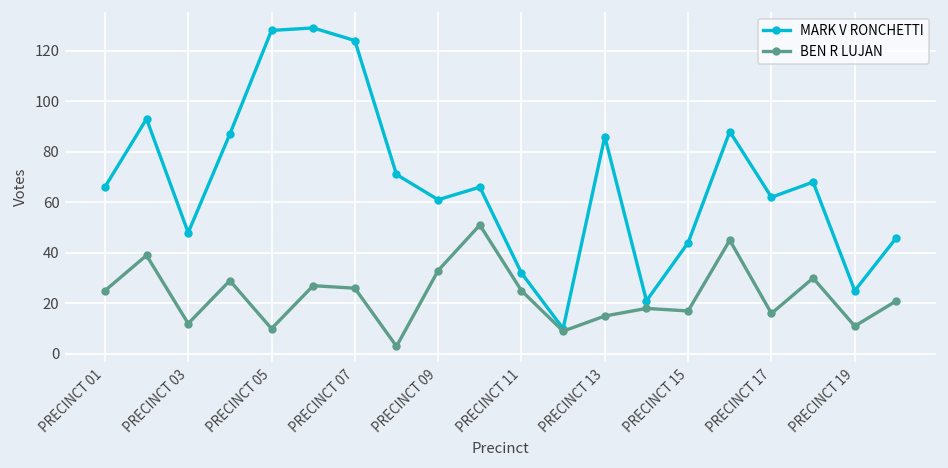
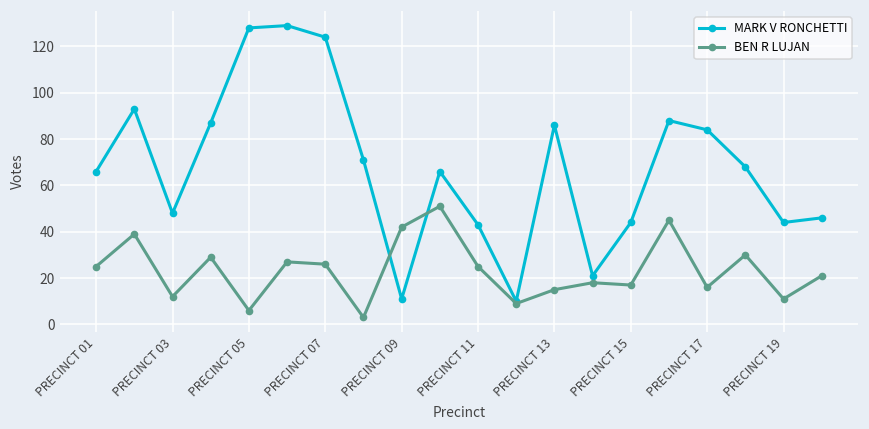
BEN R LUJAN, PRECINCT 05: 10 -> 6
MARK V RONCHETTI, PRECINCT 09: 61 -> 11
BEN R LUJAN, PRECINCT 09: 33 -> 42
MARK V RONCHETTI, PRECINCT 11: 32 -> 43
MARK V RONCHETTI, PRECINCT 17: 62 -> 84
MARK V RONCHETTI, PRECINCT 19: 25 -> 44
